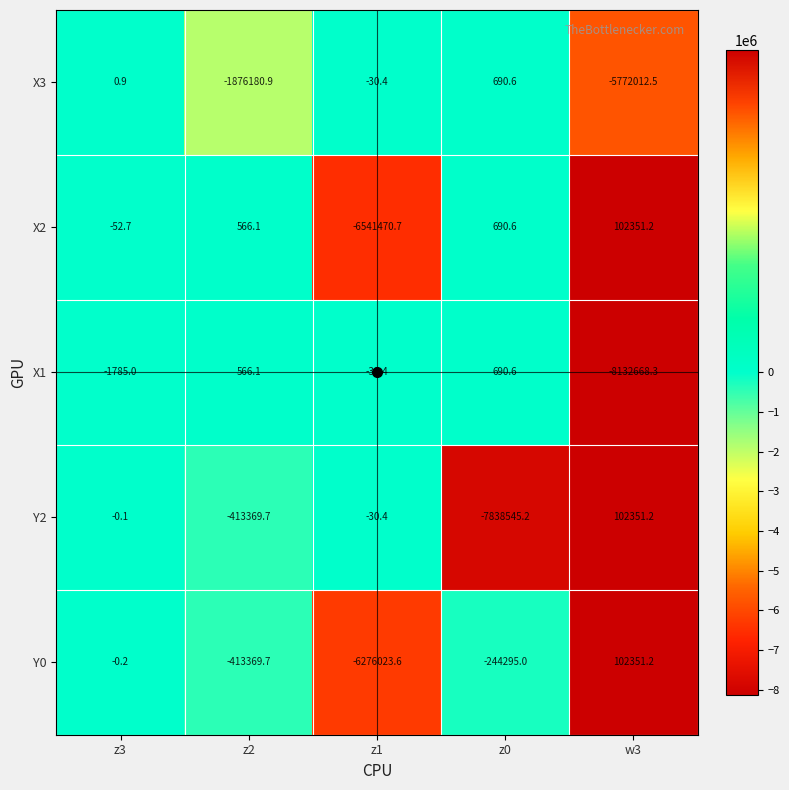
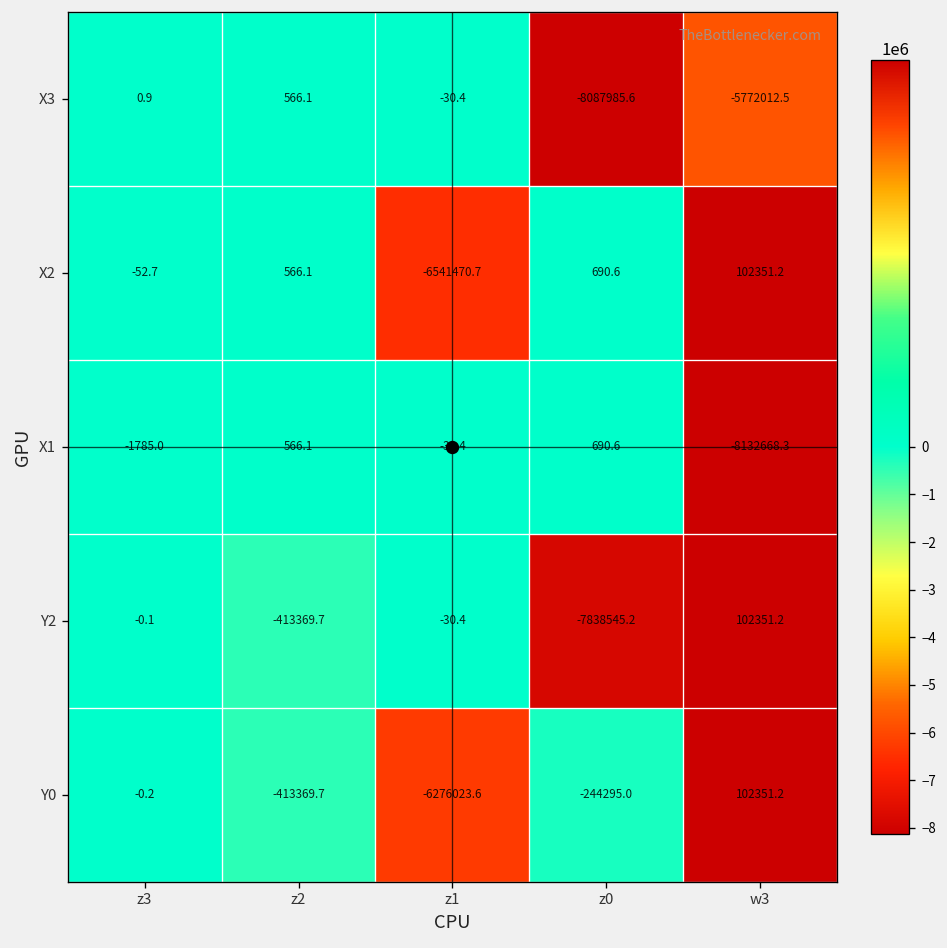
X3, z2: -1876180.9 -> 566.1
X3, z0: 690.6 -> -8087985.6
